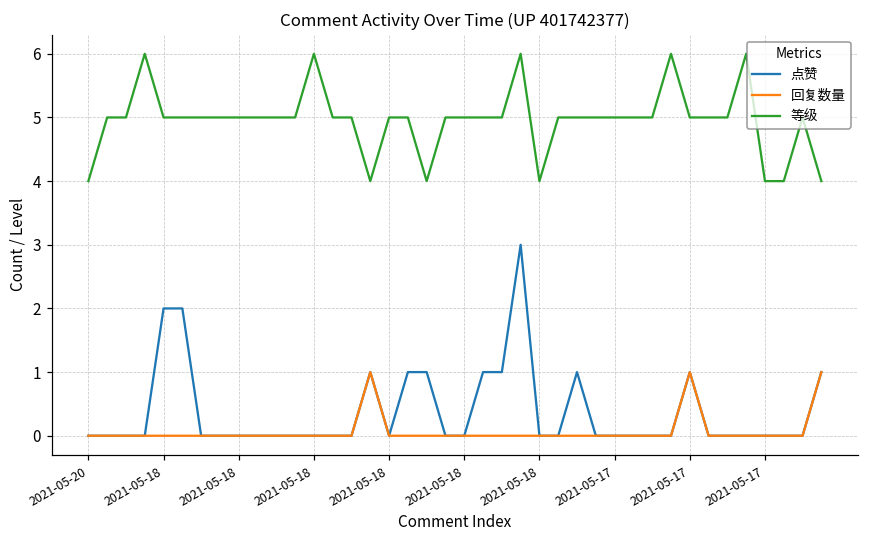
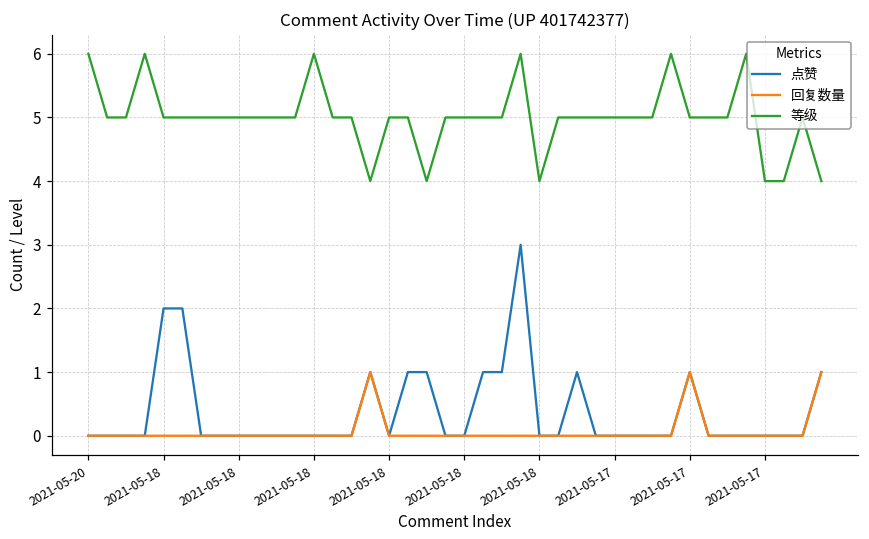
等级, 2021-05-20: 4 -> 6
